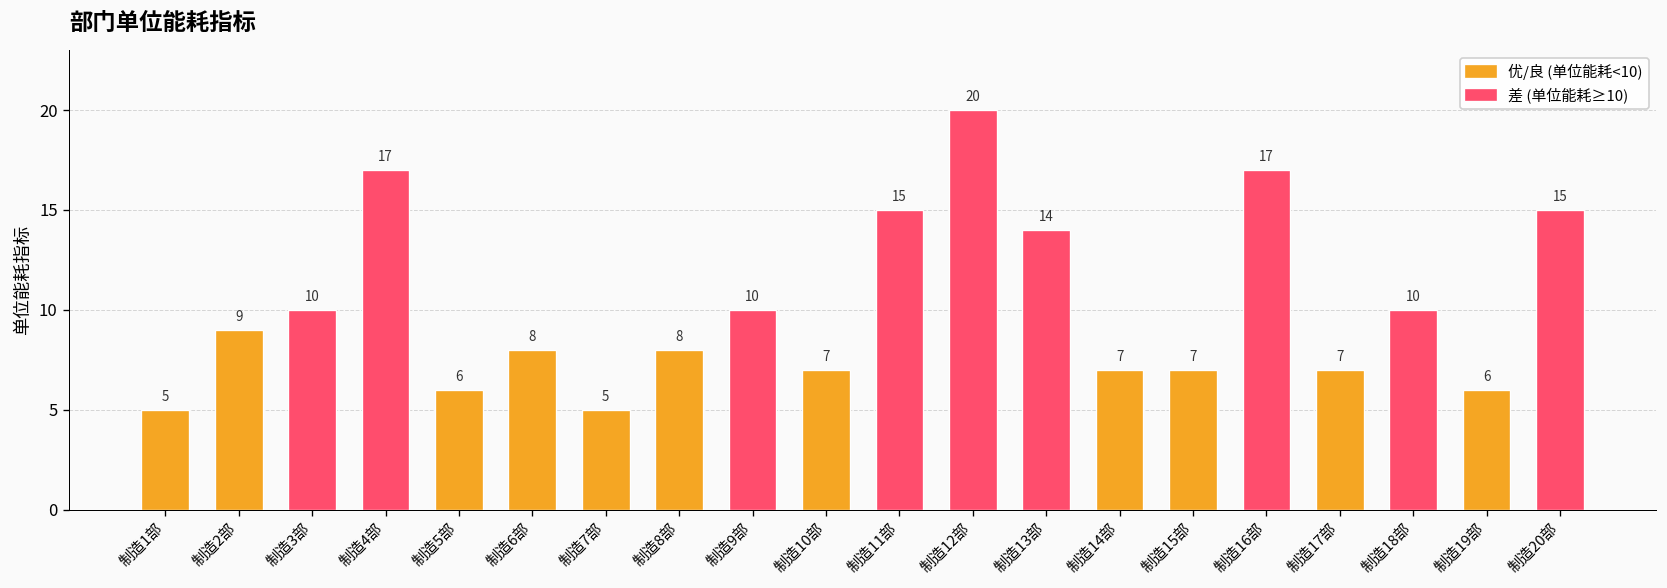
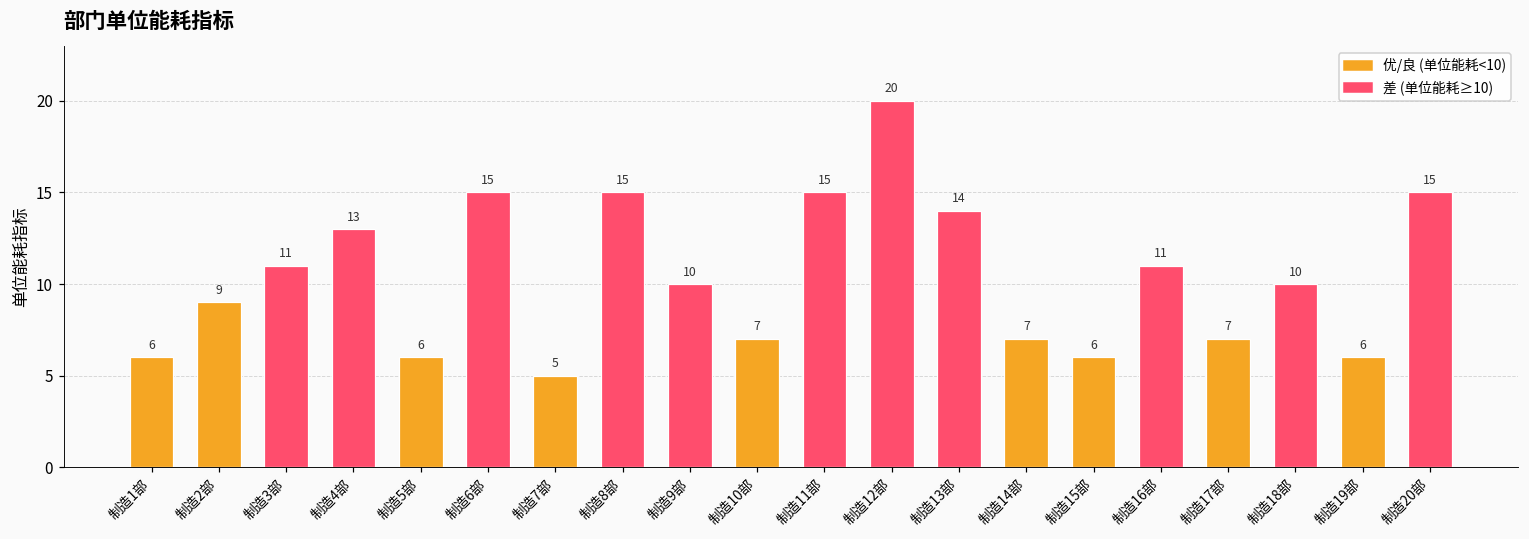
制造1部: 5 -> 6
制造3部: 10 -> 11
制造4部: 17 -> 13
制造6部: 8 -> 15
制造8部: 8 -> 15
制造15部: 7 -> 6
制造16部: 17 -> 11
